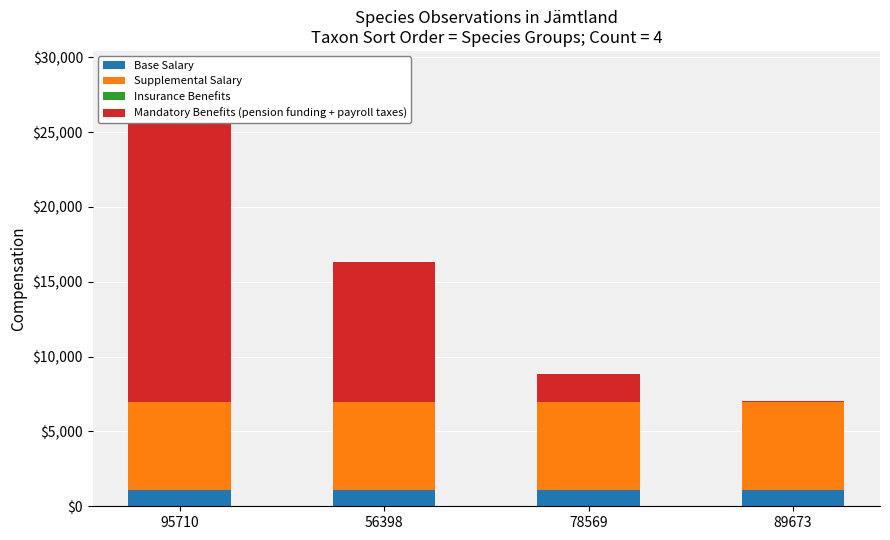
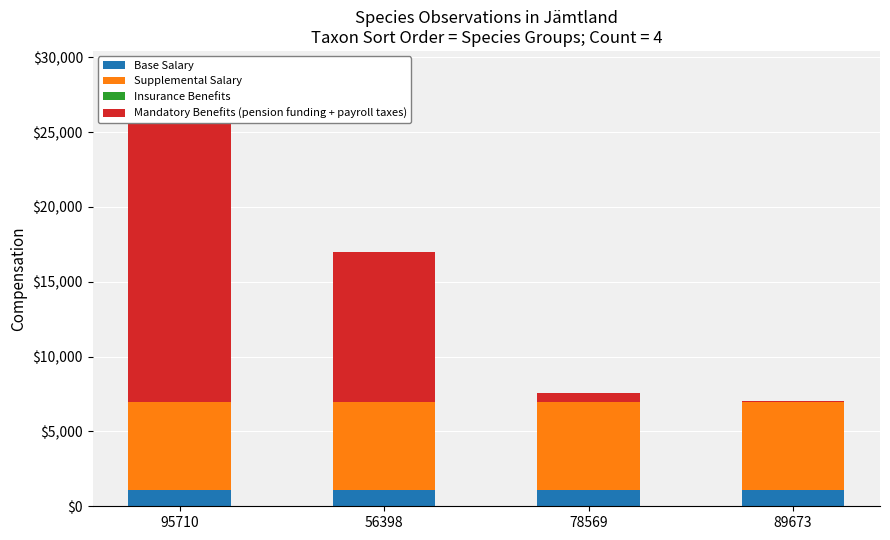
Mandatory Benefits (pension funding + payroll taxes), 56398: $9,400 -> $10,000
Mandatory Benefits (pension funding + payroll taxes), 78569: $1,900 -> $600
